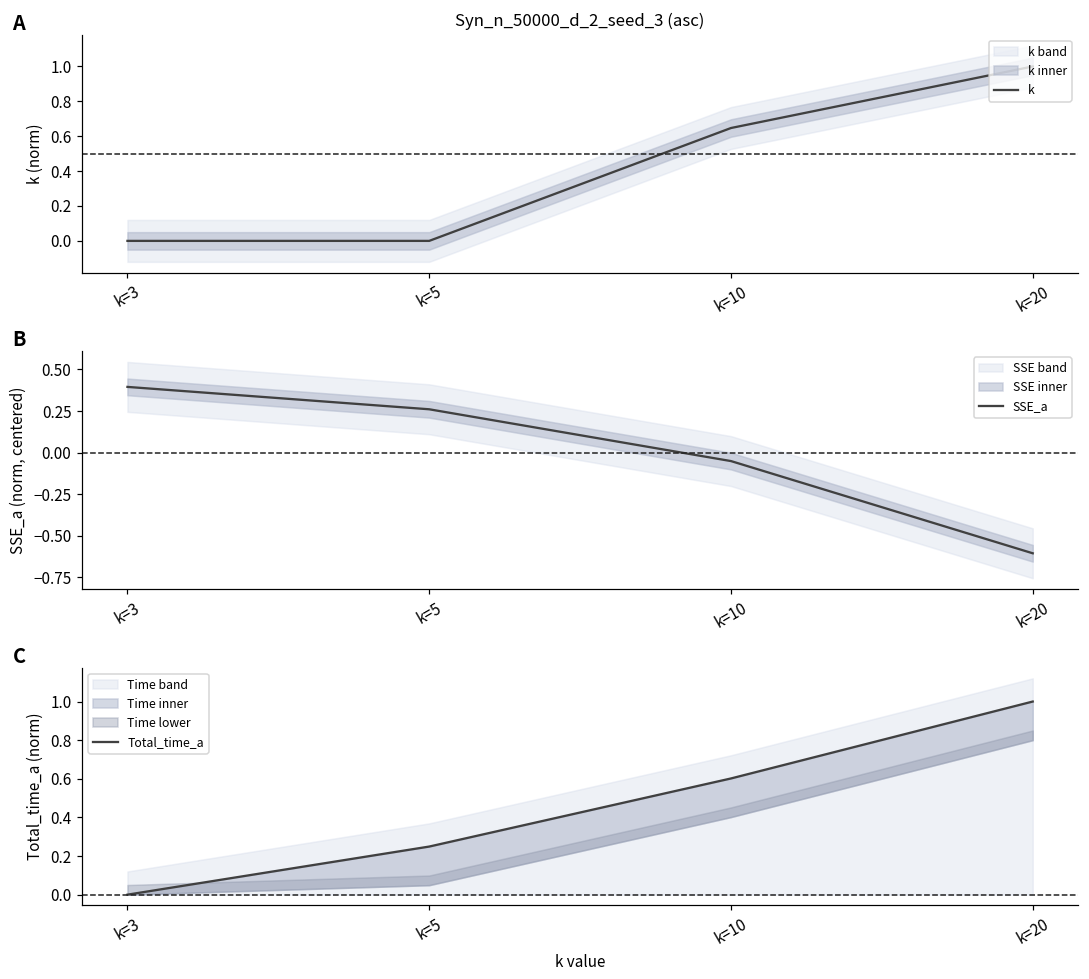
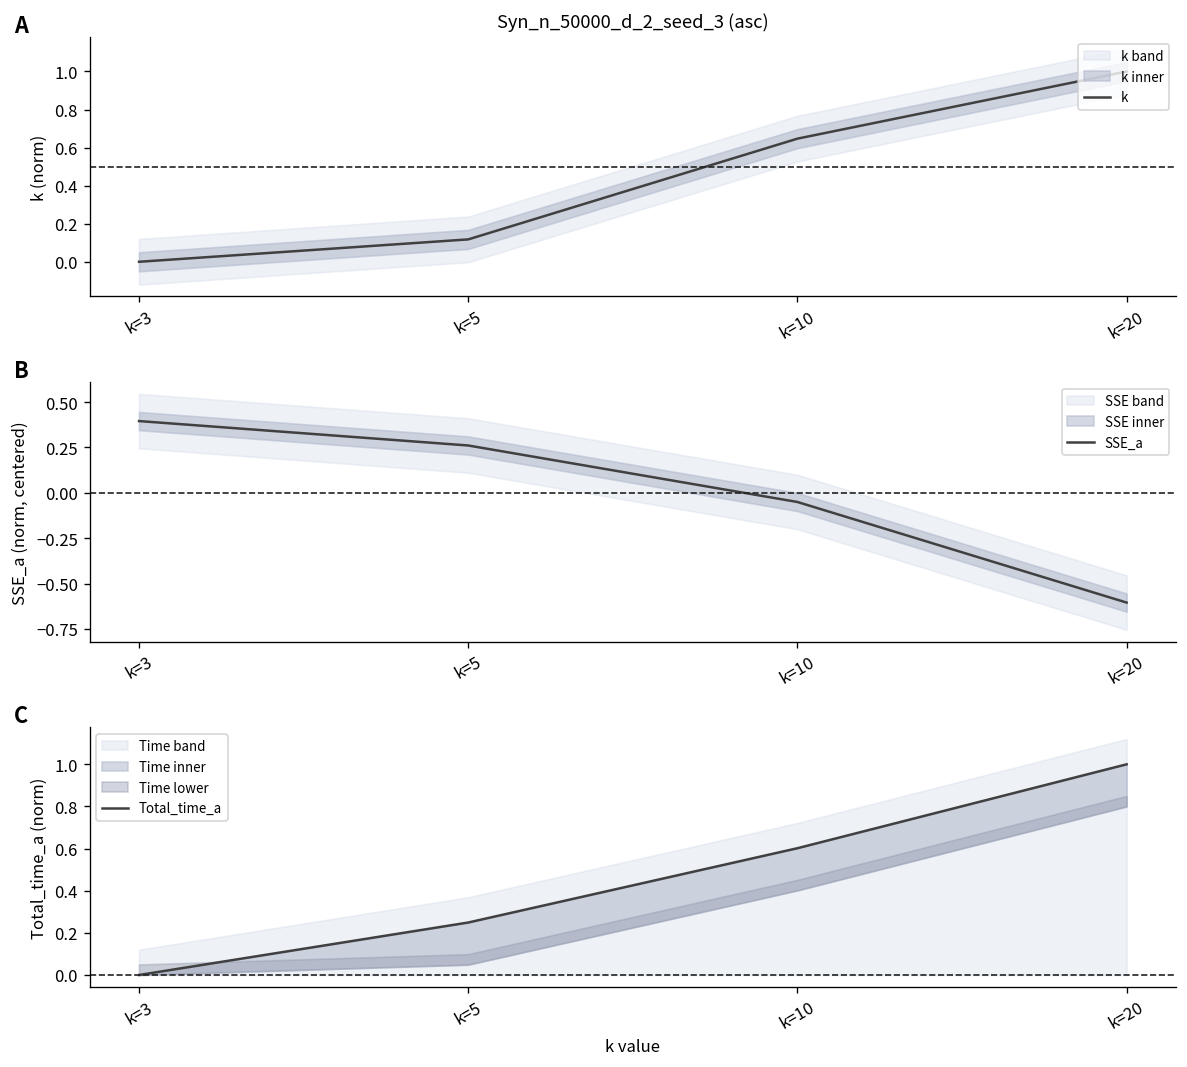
Syn_n_50000_d_2_seed_3 (asc), k, k=5: 0.00 -> 0.12
